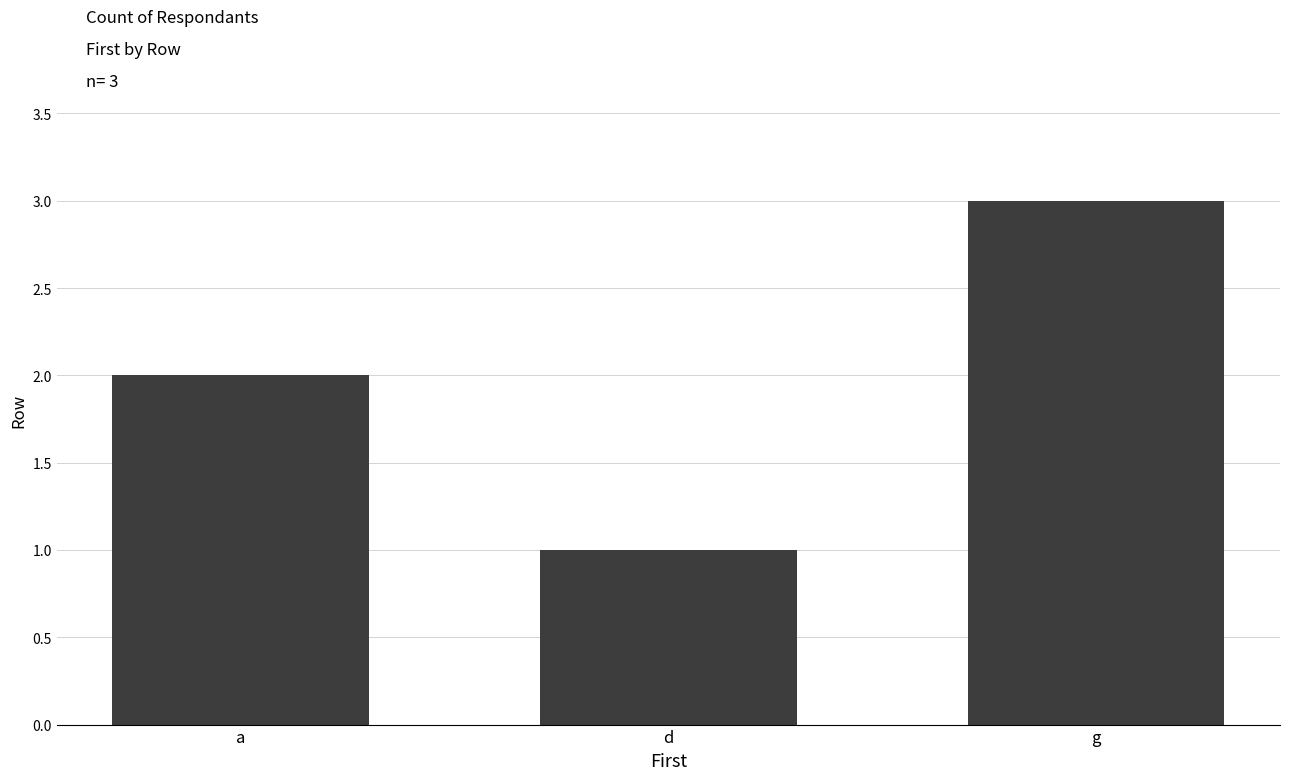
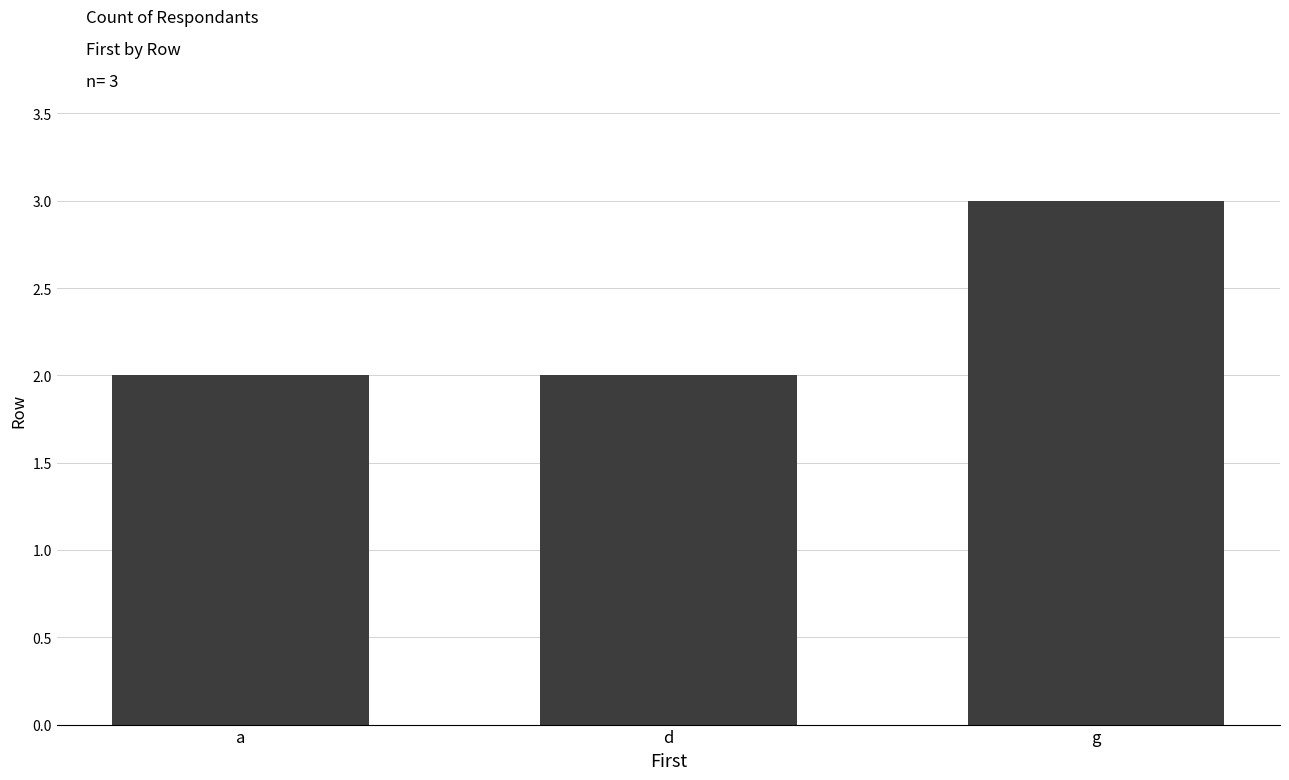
d: 1 -> 2
